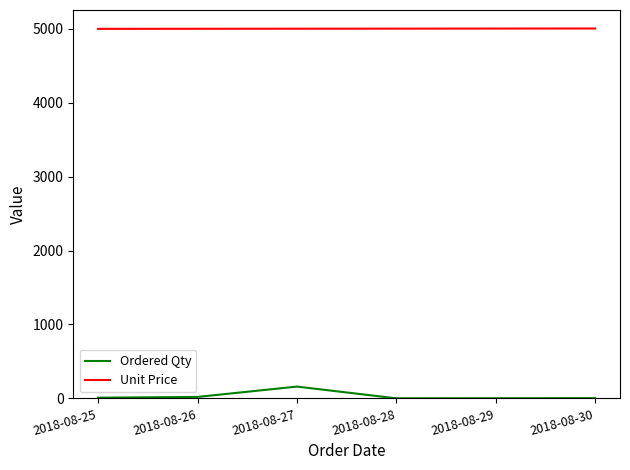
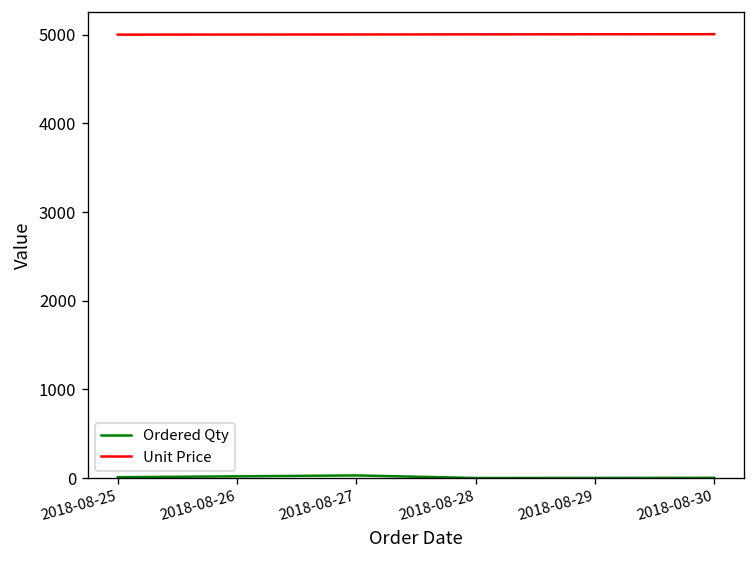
Ordered Qty, 2018-08-27: 200 -> 0
